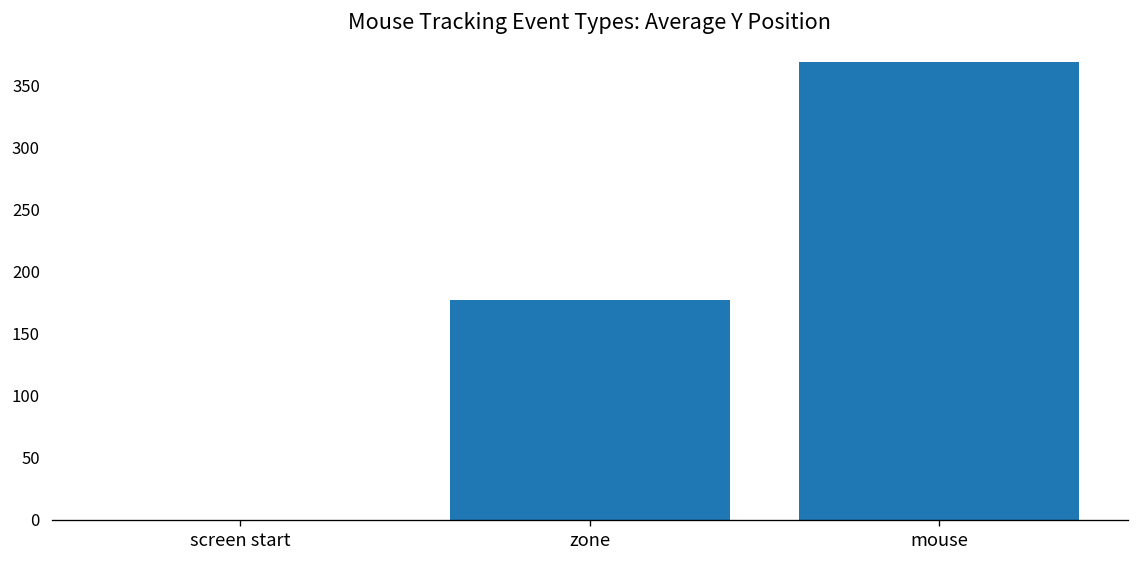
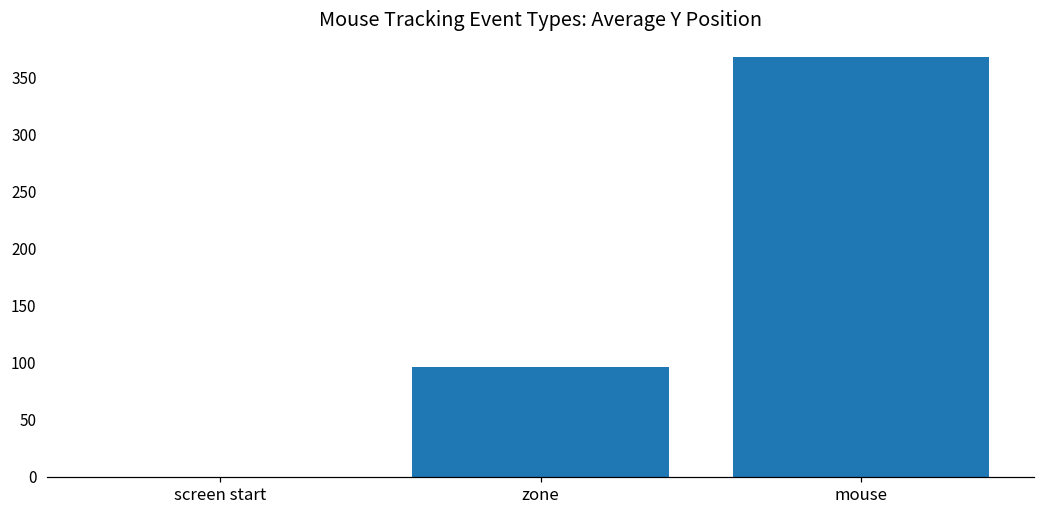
zone: 177 -> 96
